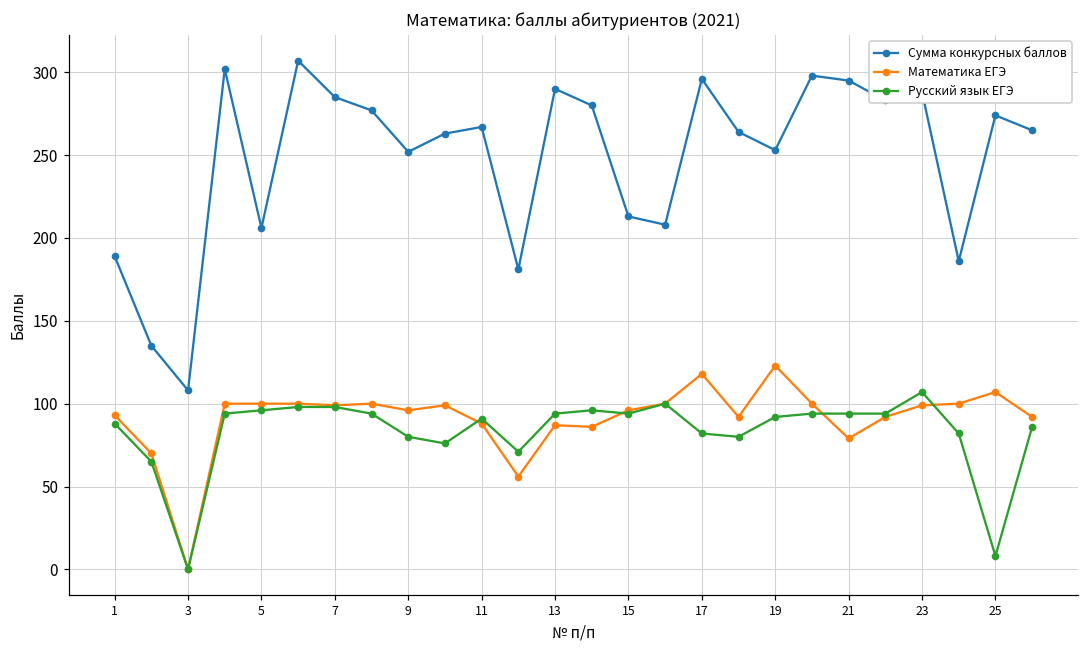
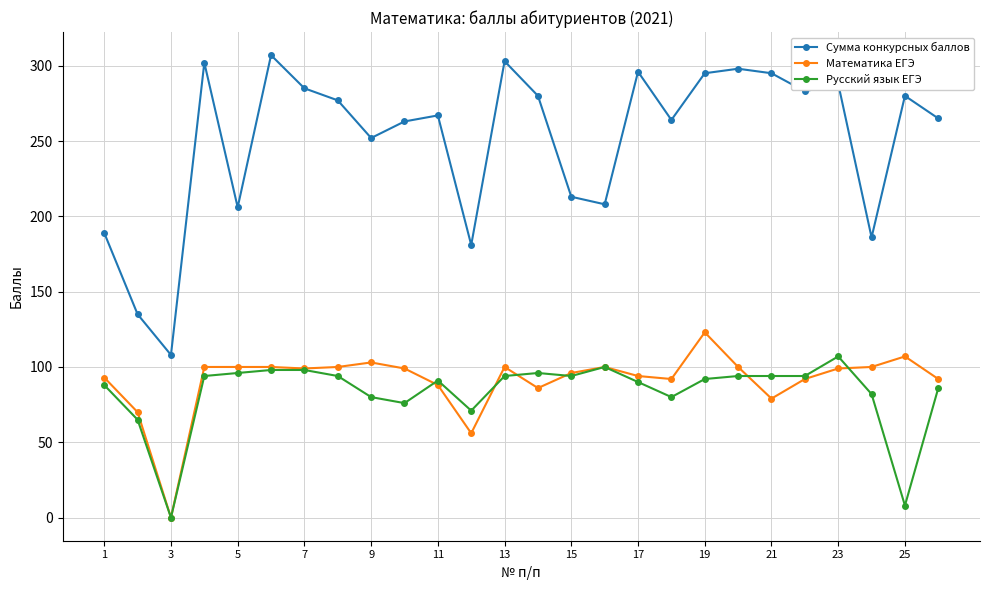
Математика ЕГЭ, 9: 96 -> 103
Сумма конкурсных баллов, 13: 290 -> 303
Математика ЕГЭ, 13: 87 -> 100
Математика ЕГЭ, 17: 118 -> 94
Русский язык ЕГЭ, 17: 82 -> 90
Сумма конкурсных баллов, 19: 253 -> 295
Сумма конкурсных баллов, 25: 274 -> 280
